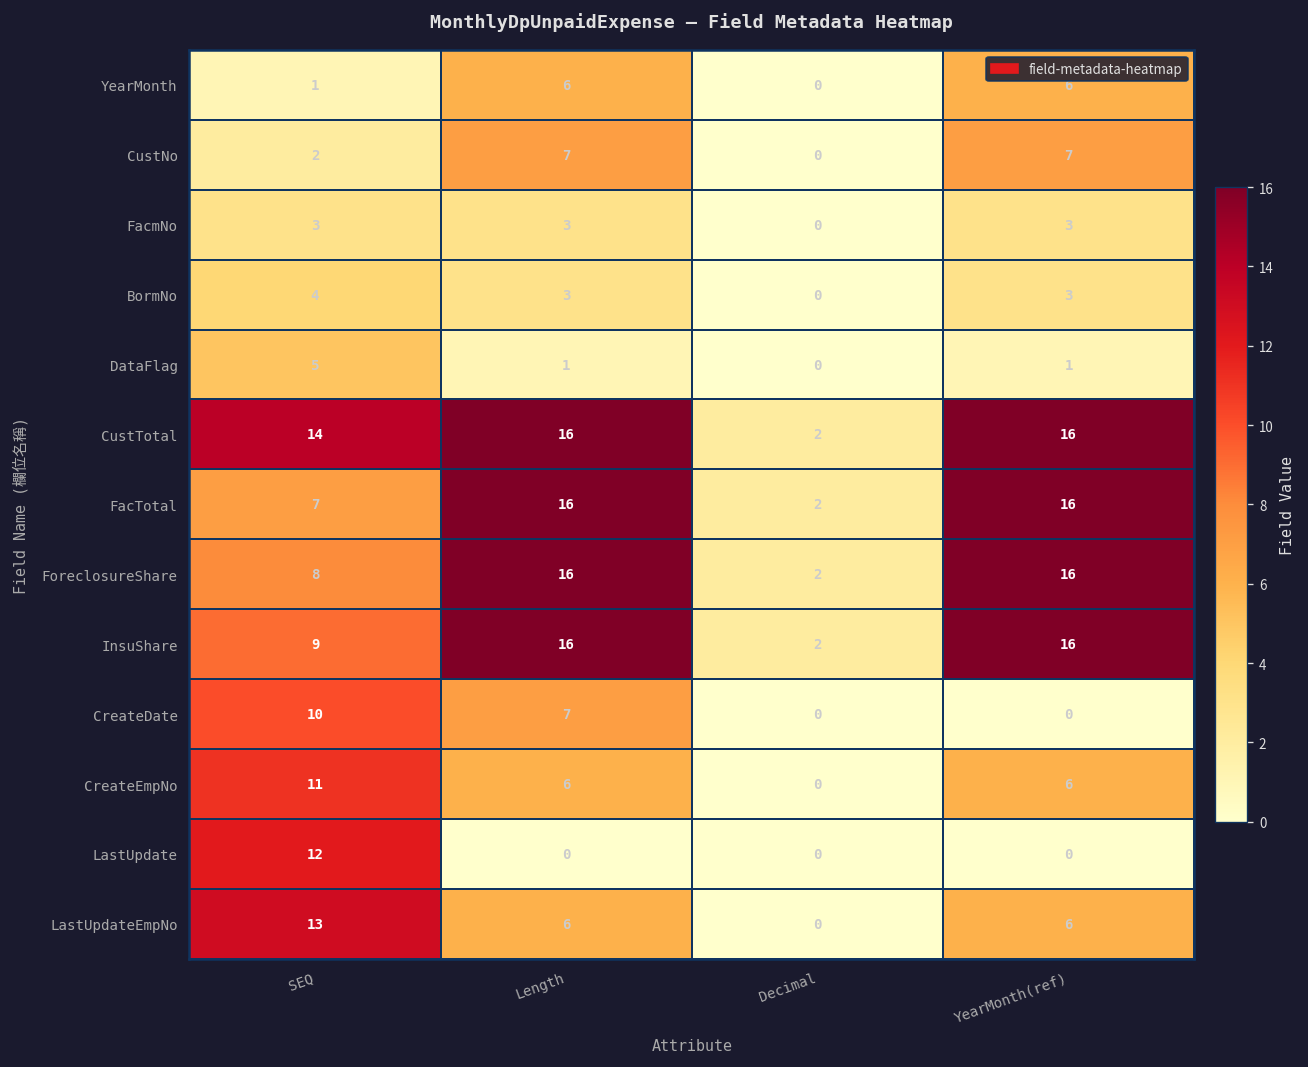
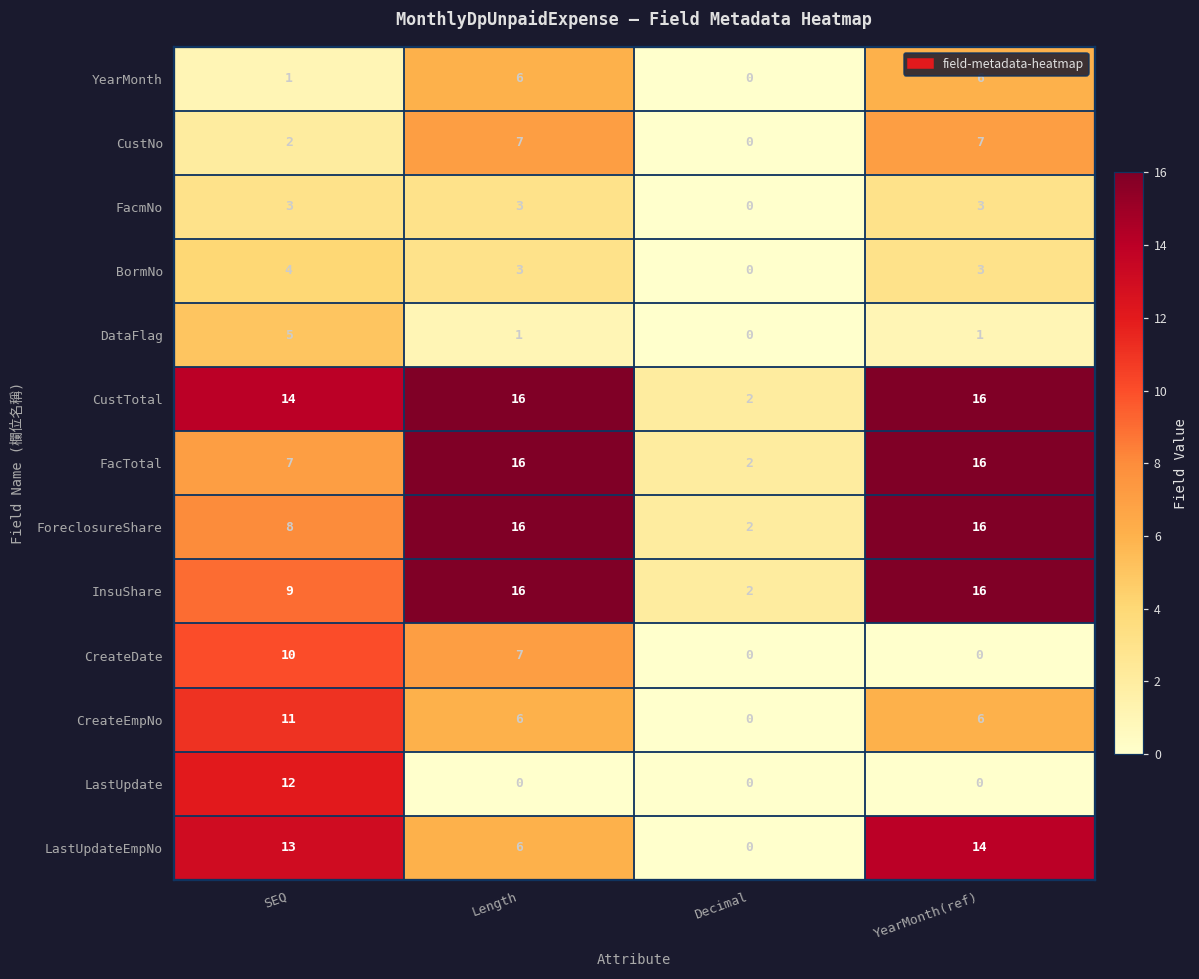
LastUpdateEmpNo, YearMonth(ref): 6 -> 14
